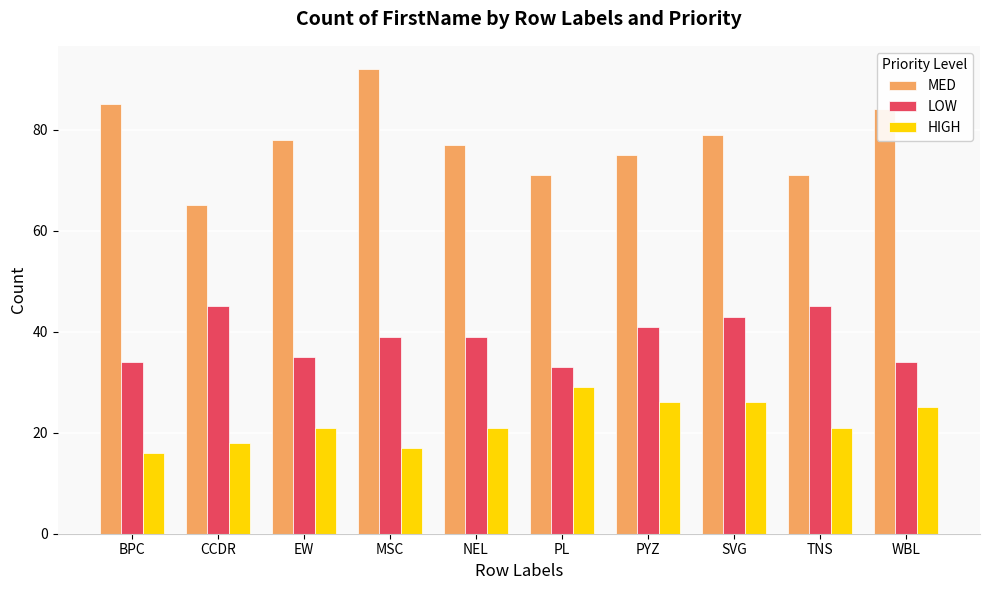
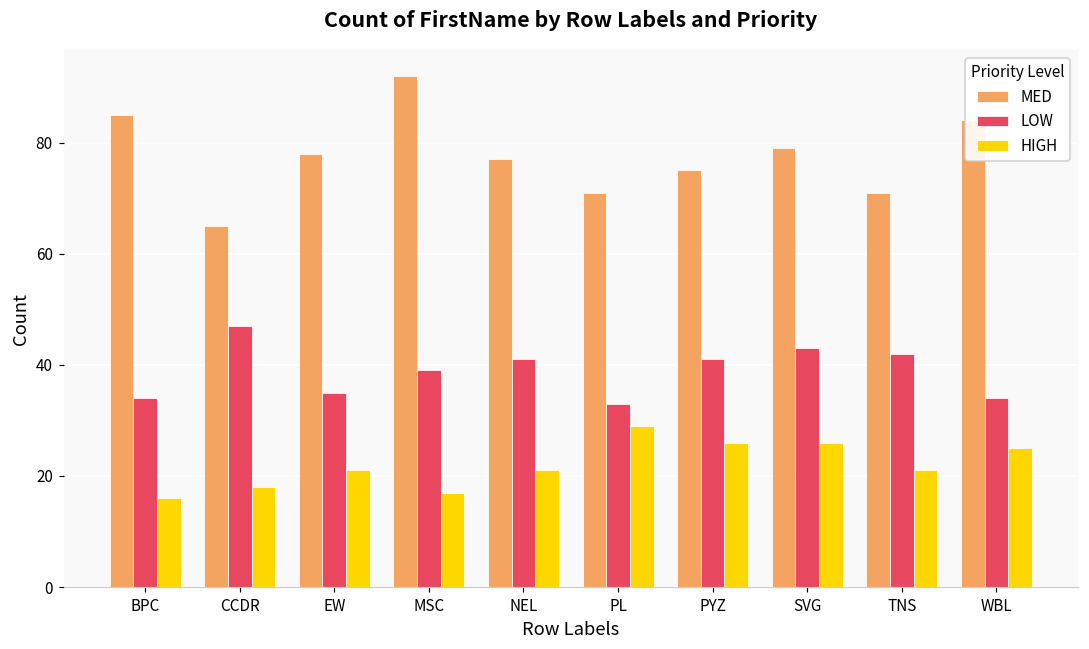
LOW, CCDR: 45 -> 47
LOW, NEL: 39 -> 41
LOW, TNS: 45 -> 42
